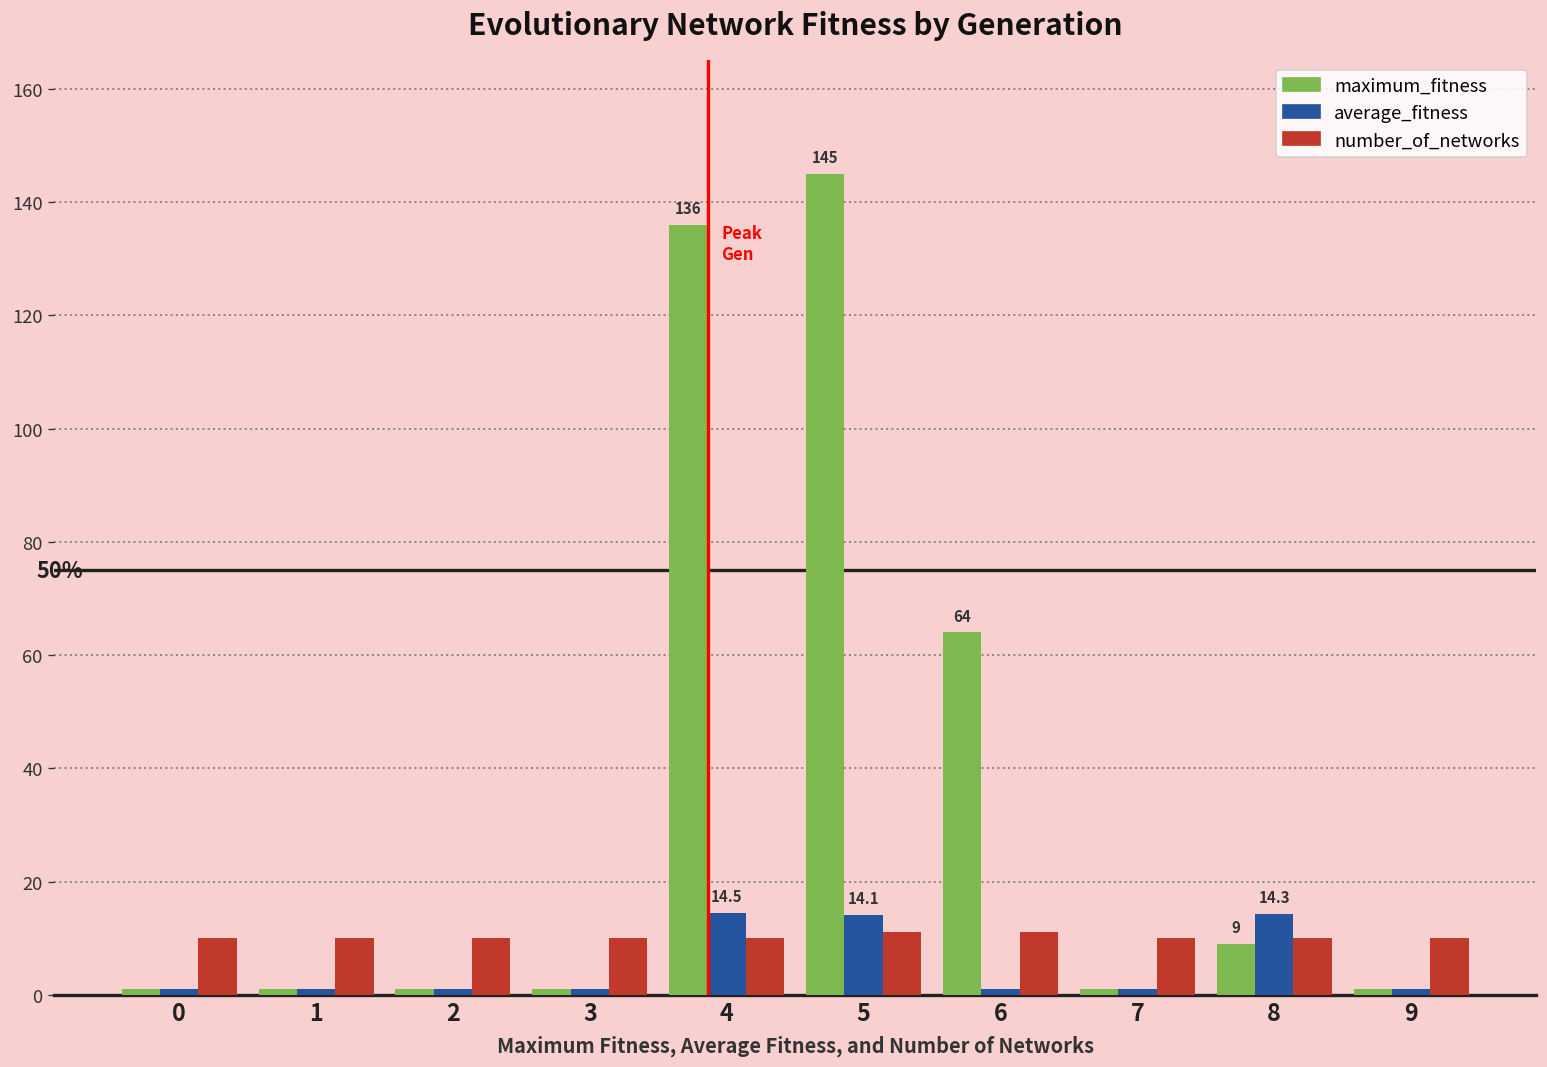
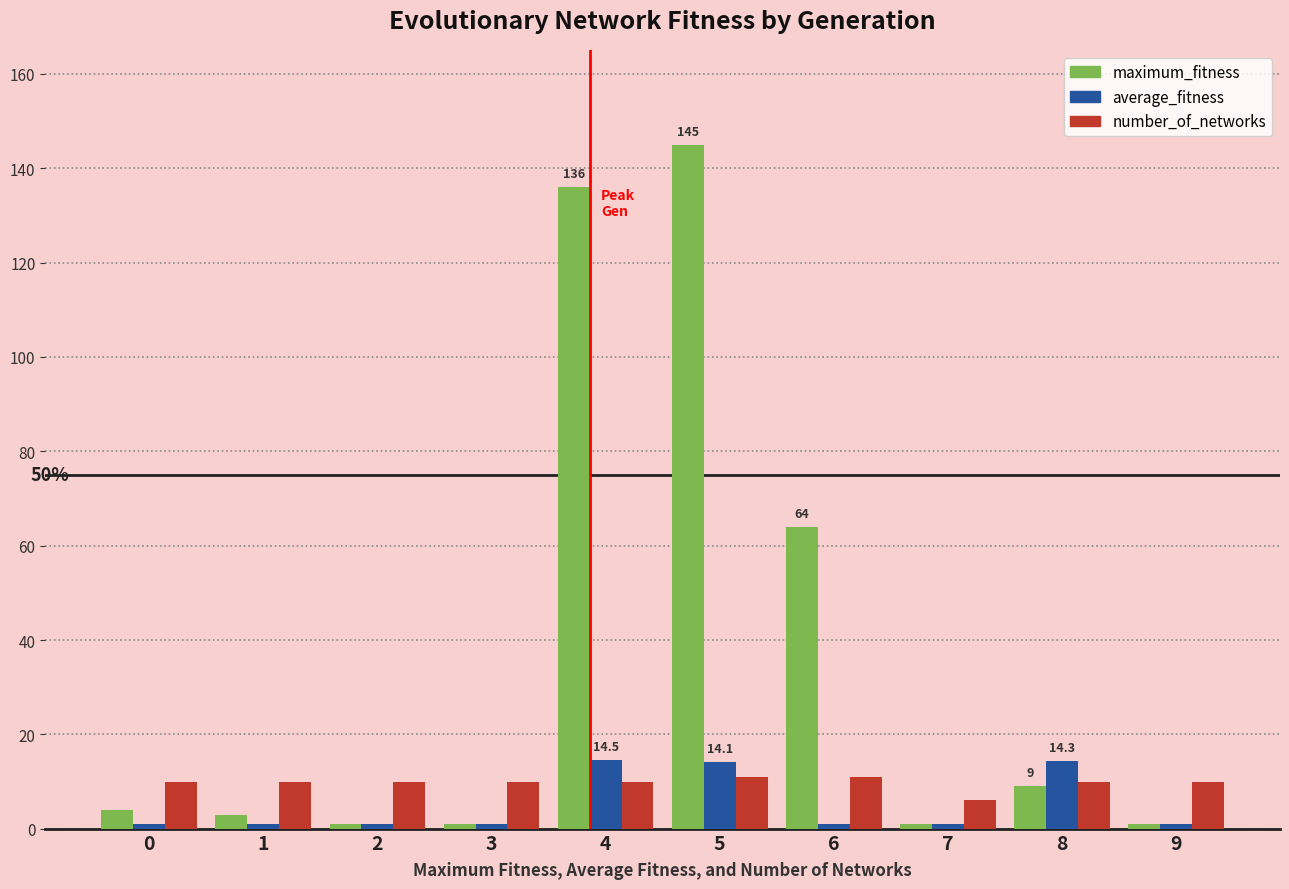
maximum_fitness, 0: 1 -> 4
maximum_fitness, 1: 1 -> 3
number_of_networks, 7: 10 -> 6
